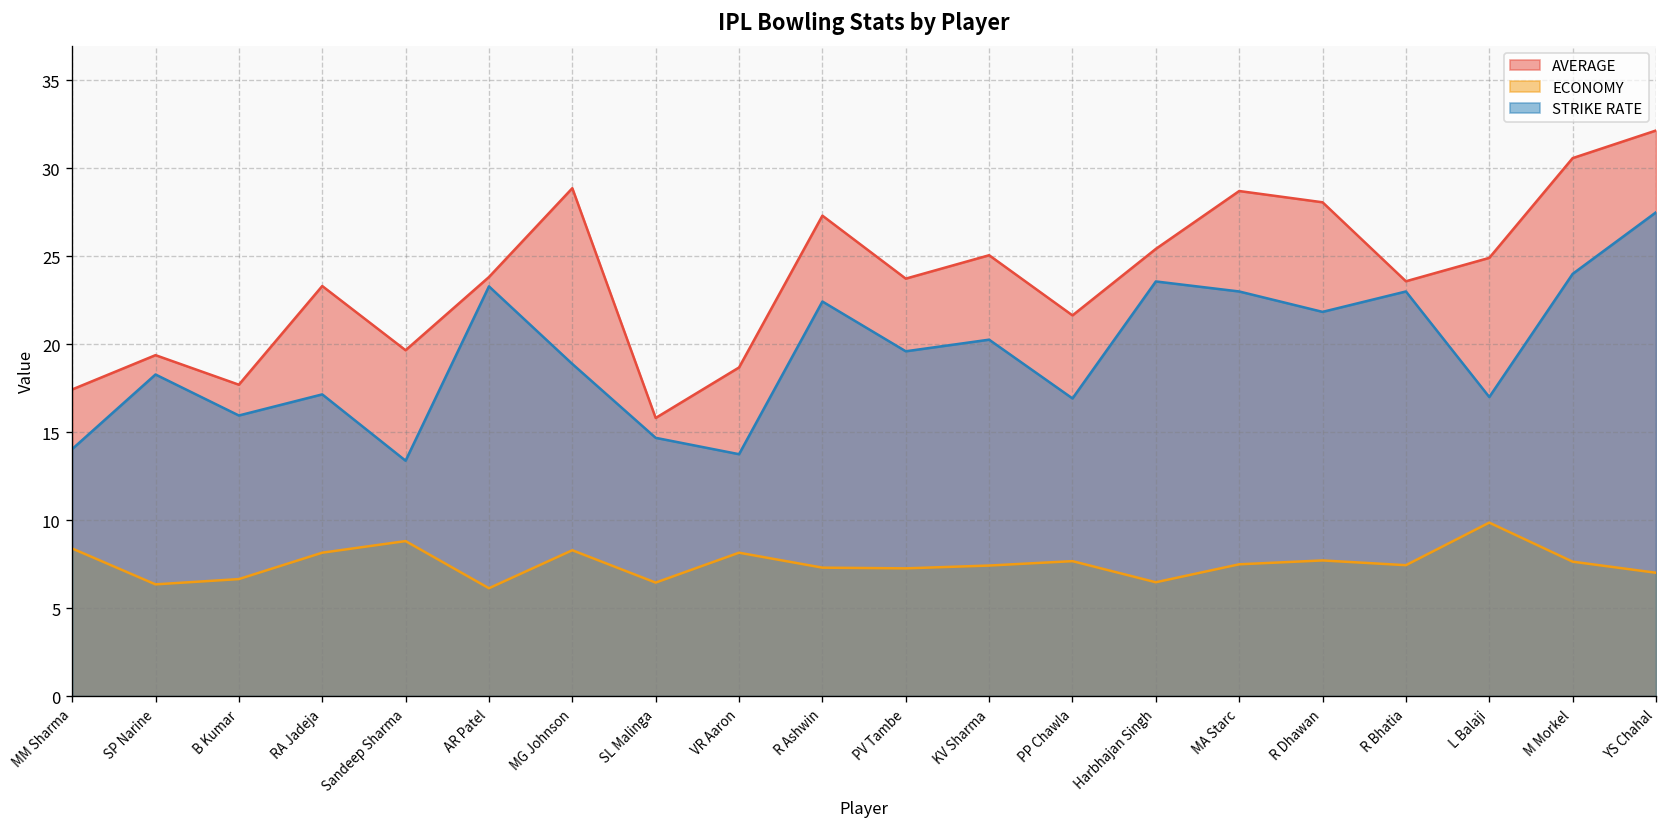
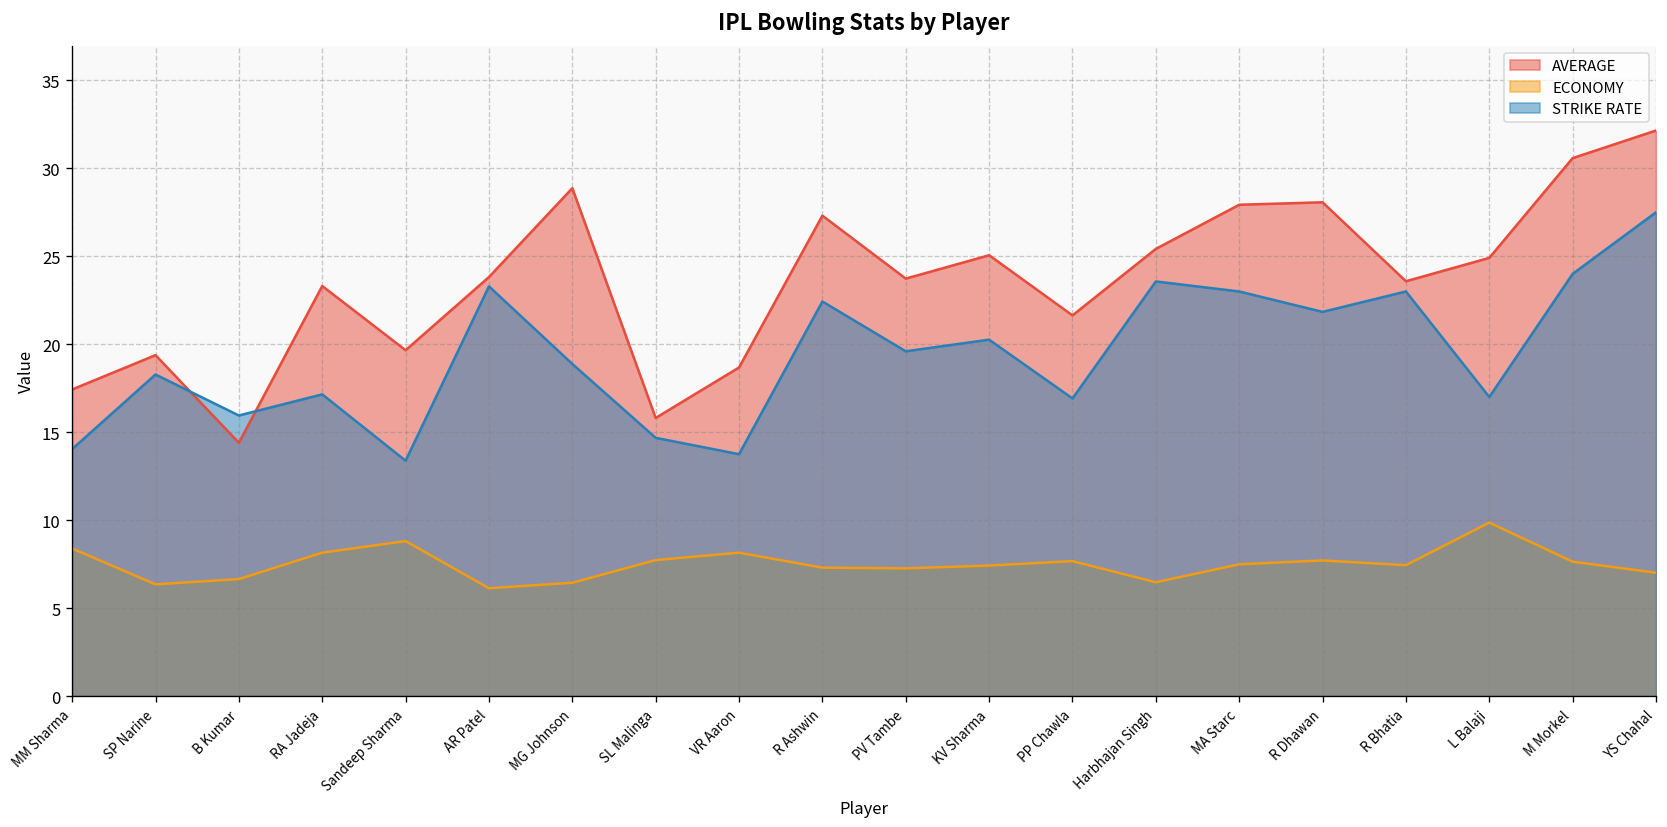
AVERAGE, B Kumar: 17.7 -> 14.4
ECONOMY, MG Johnson: 8.3 -> 6.4
ECONOMY, SL Malinga: 6.5 -> 7.7
AVERAGE, MA Starc: 28.7 -> 27.9
